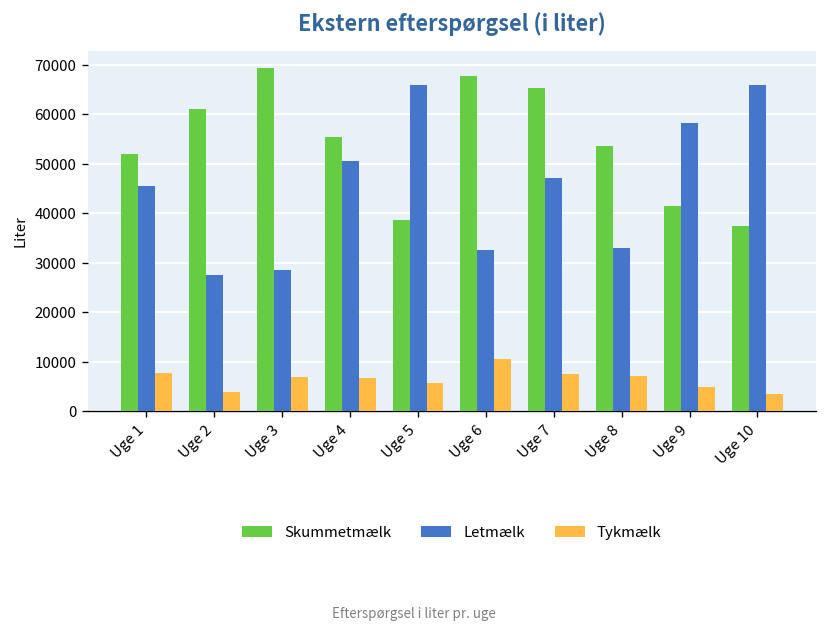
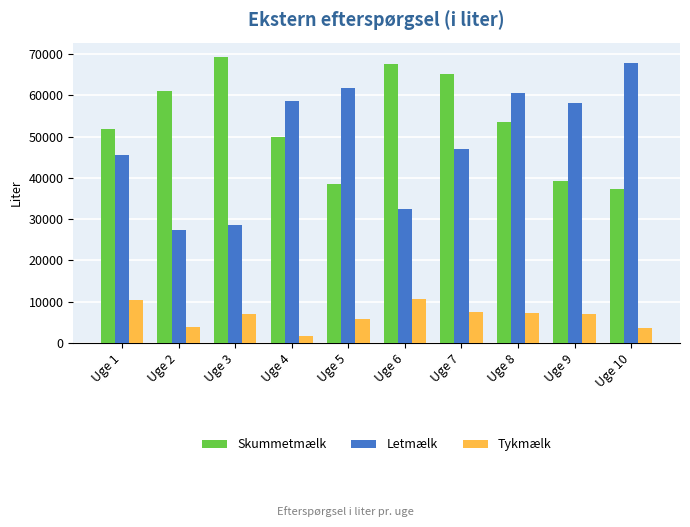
Tykmælk, Uge 1: 8000 -> 10000
Skummetmælk, Uge 4: 55000 -> 50000
Letmælk, Uge 4: 51000 -> 59000
Tykmælk, Uge 4: 7000 -> 2000
Letmælk, Uge 5: 66000 -> 62000
Letmælk, Uge 8: 33000 -> 61000
Skummetmælk, Uge 9: 41000 -> 39000
Tykmælk, Uge 9: 5000 -> 7000
Letmælk, Uge 10: 66000 -> 68000
